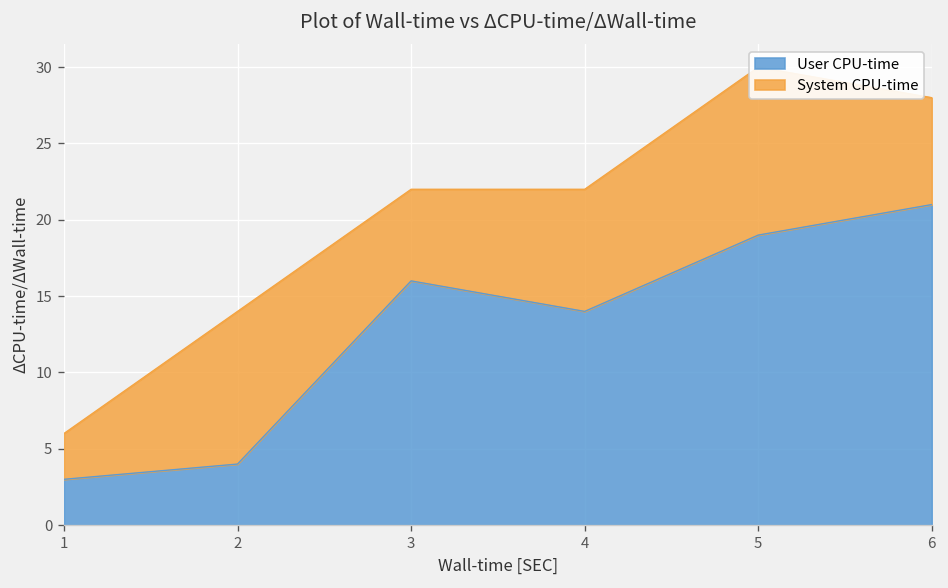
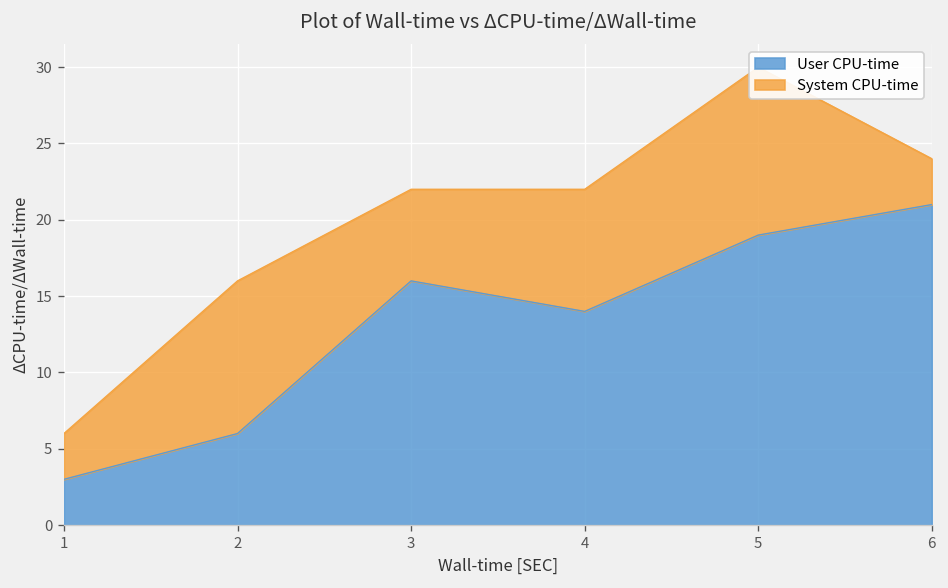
User CPU-time, 2: 4 -> 6
System CPU-time, 6: 7 -> 3
